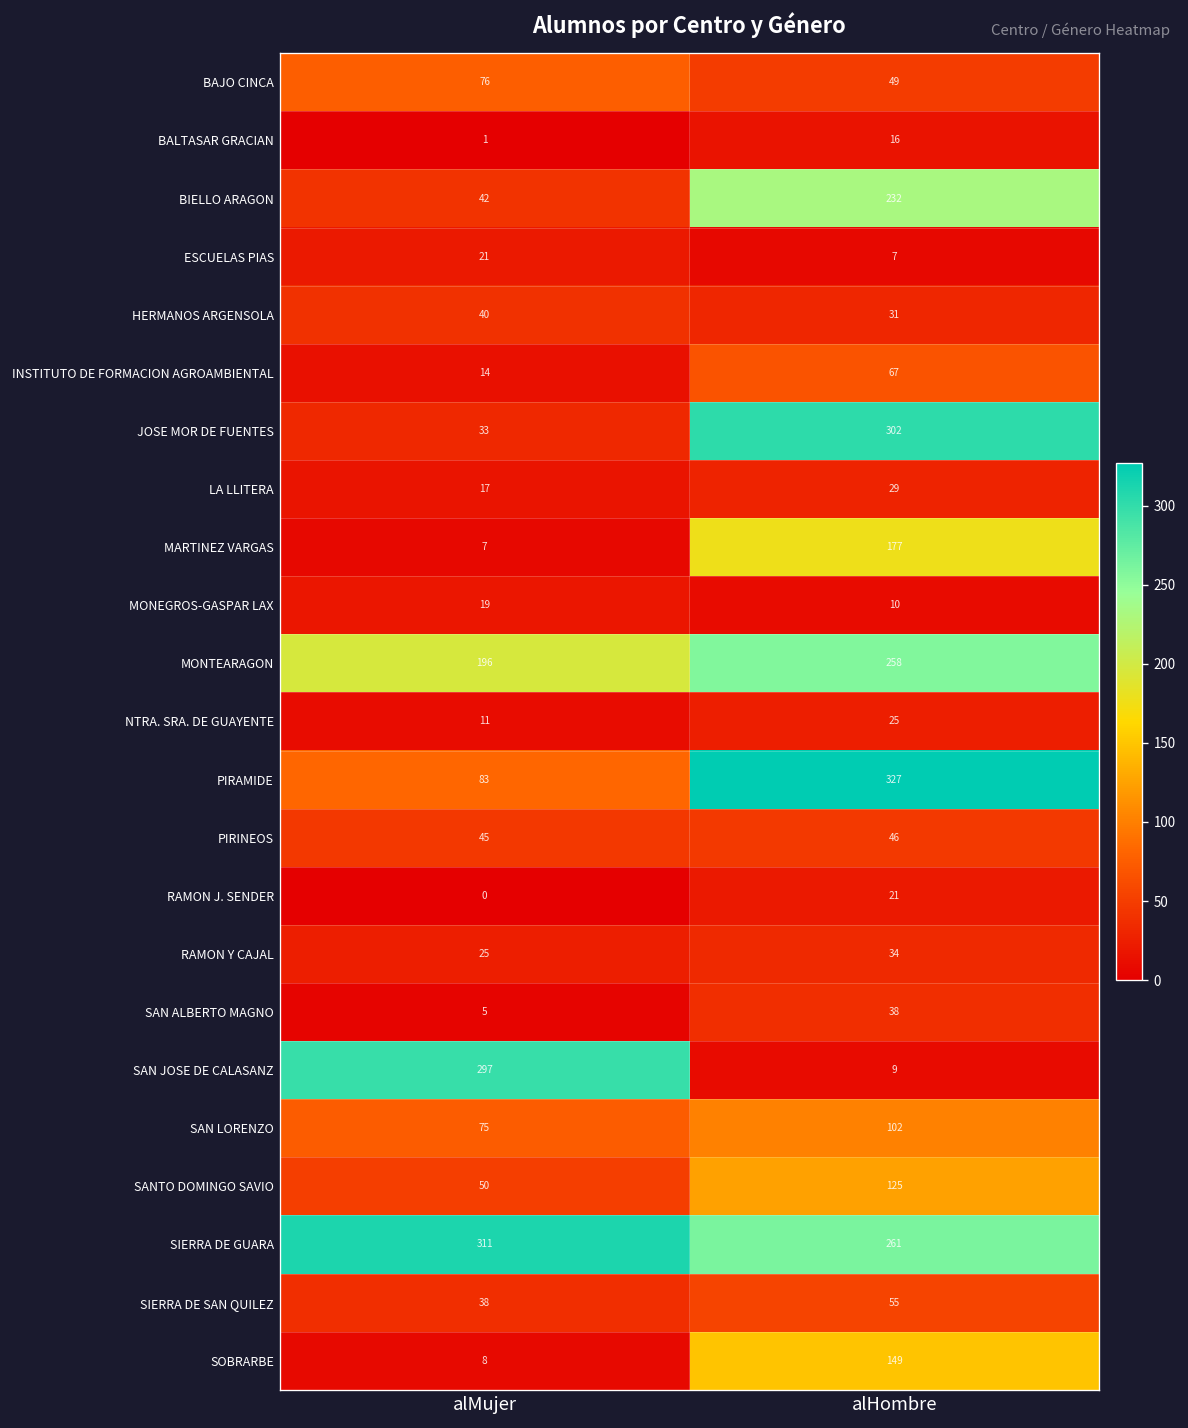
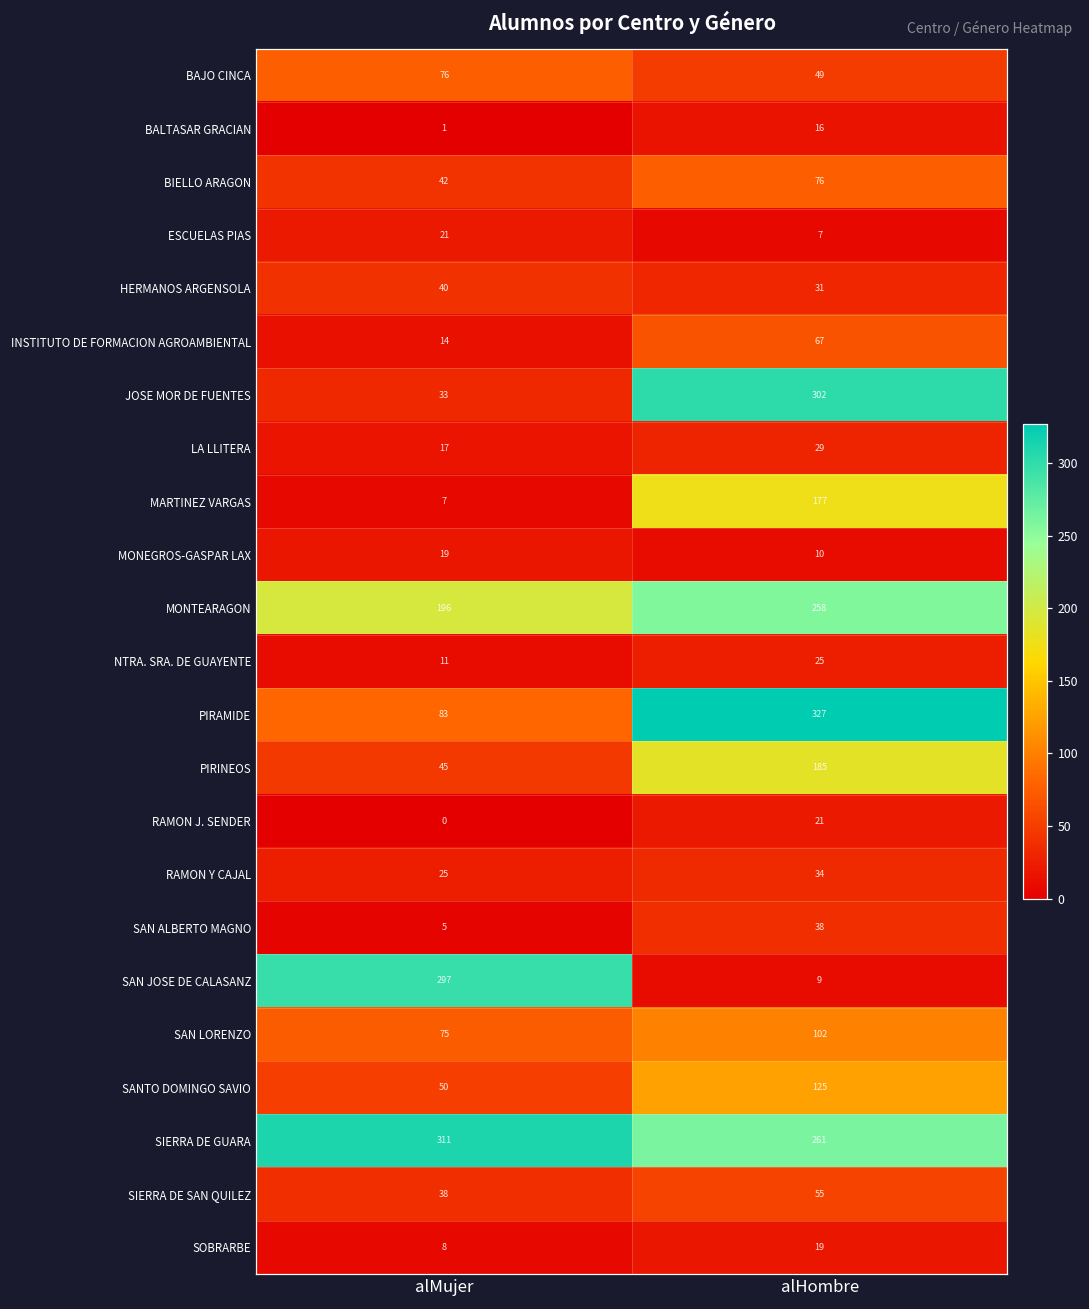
BIELLO ARAGON, alHombre: 232 -> 76
PIRINEOS, alHombre: 46 -> 185
SOBRARBE, alHombre: 149 -> 19
